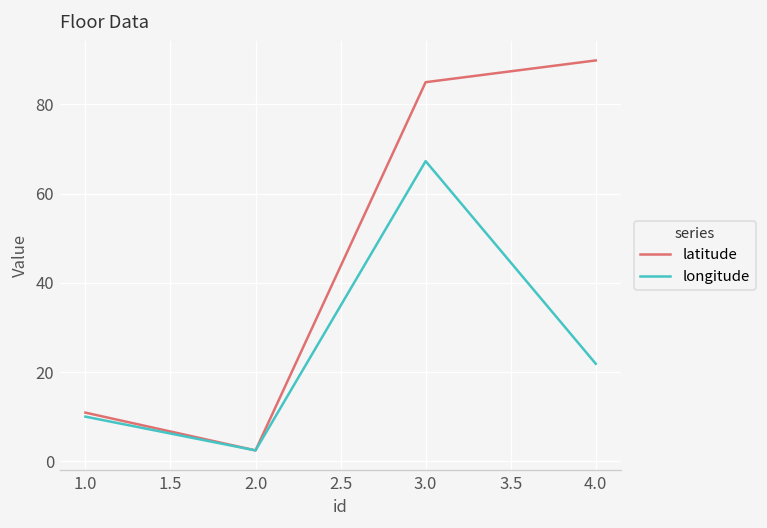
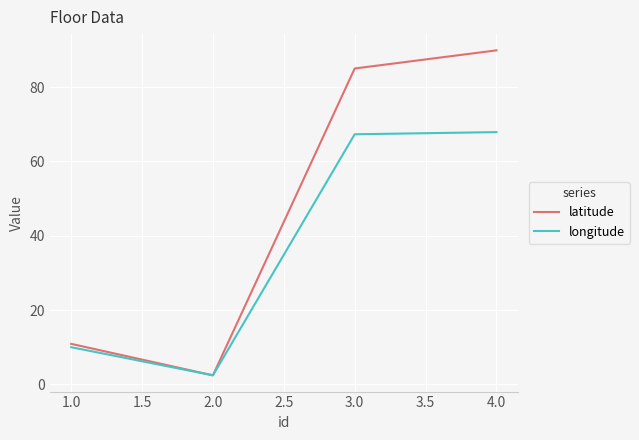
longitude, 4.0: 22 -> 68
